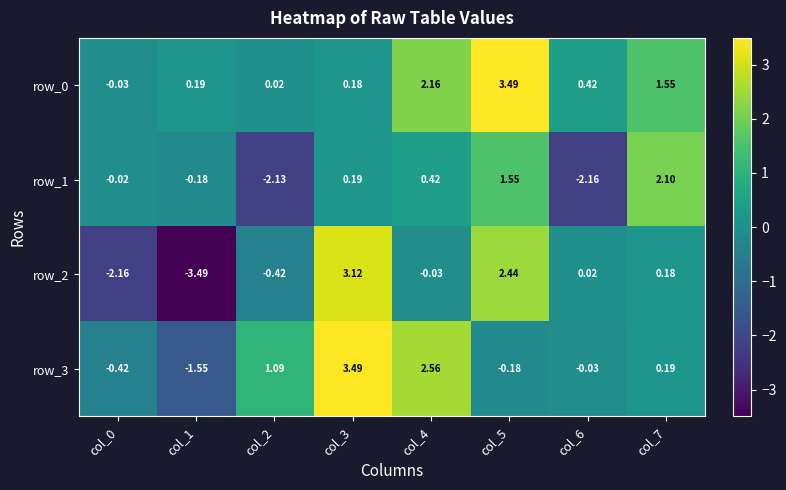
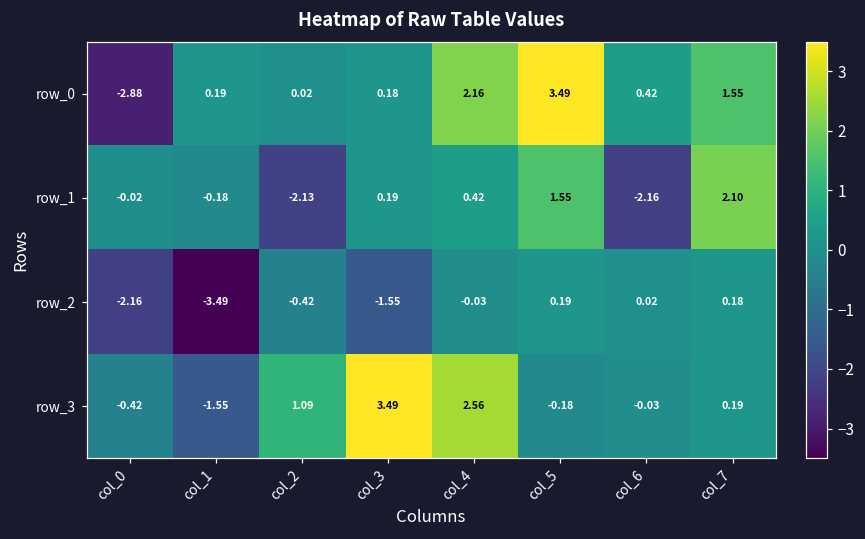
row_0, col_0: -0.03 -> -2.88
row_2, col_3: 3.12 -> -1.55
row_2, col_5: 2.44 -> 0.19
